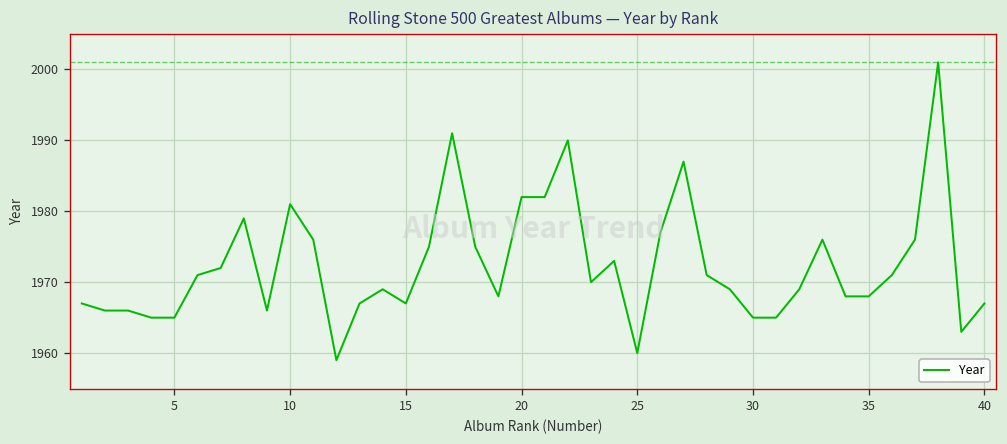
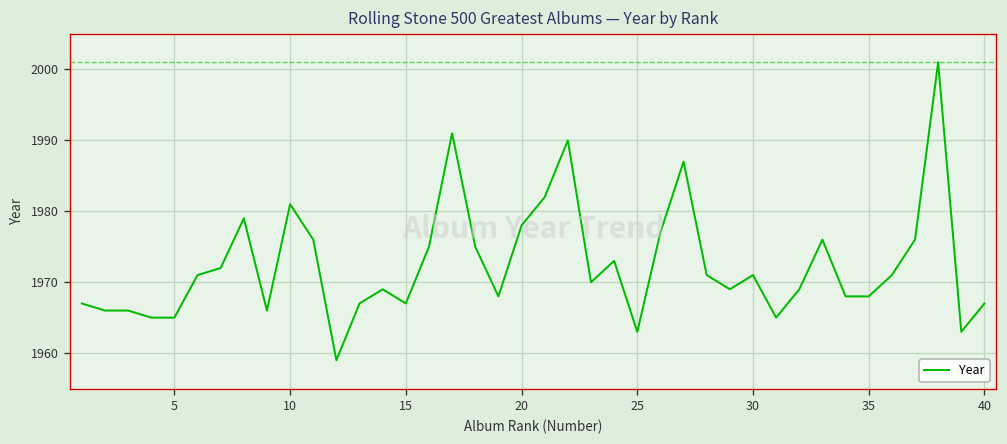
20: 1982 -> 1978
25: 1960 -> 1963
30: 1965 -> 1971
